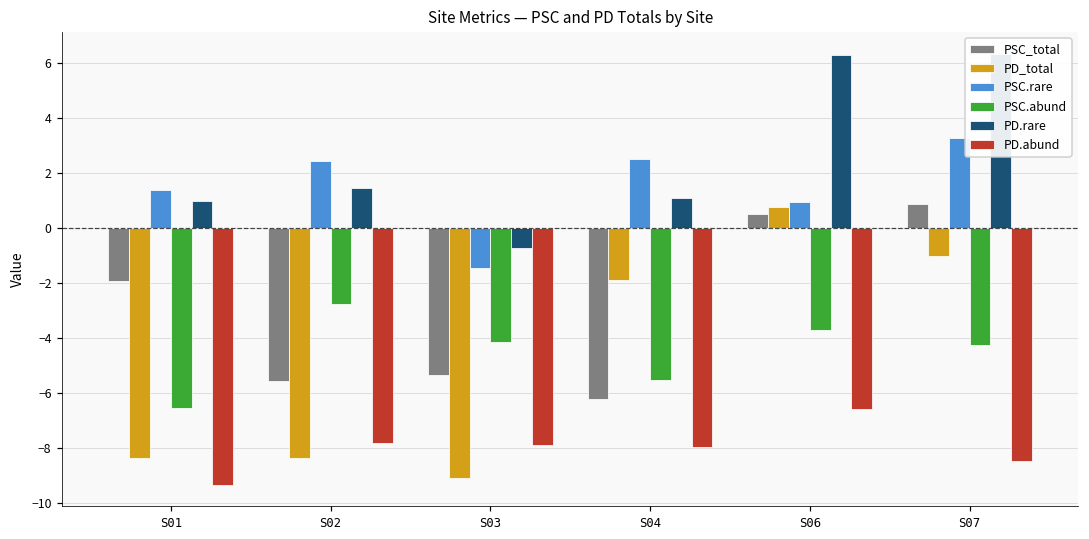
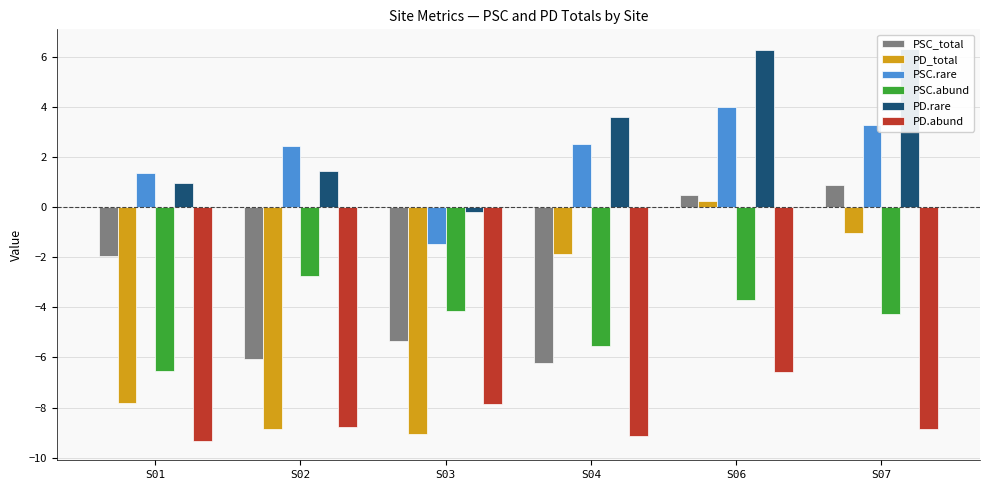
PD_total, S01: -8.3 -> -7.8
PSC_total, S02: -5.5 -> -6.0
PD_total, S02: -8.3 -> -8.9
PD.abund, S02: -7.8 -> -8.8
PD.rare, S03: -0.7 -> -0.2
PD.rare, S04: 1.1 -> 3.6
PD.abund, S04: -8.0 -> -9.2
PD_total, S06: 0.8 -> 0.2
PSC.rare, S06: 1.0 -> 4.0
PD.abund, S07: -8.5 -> -8.8
